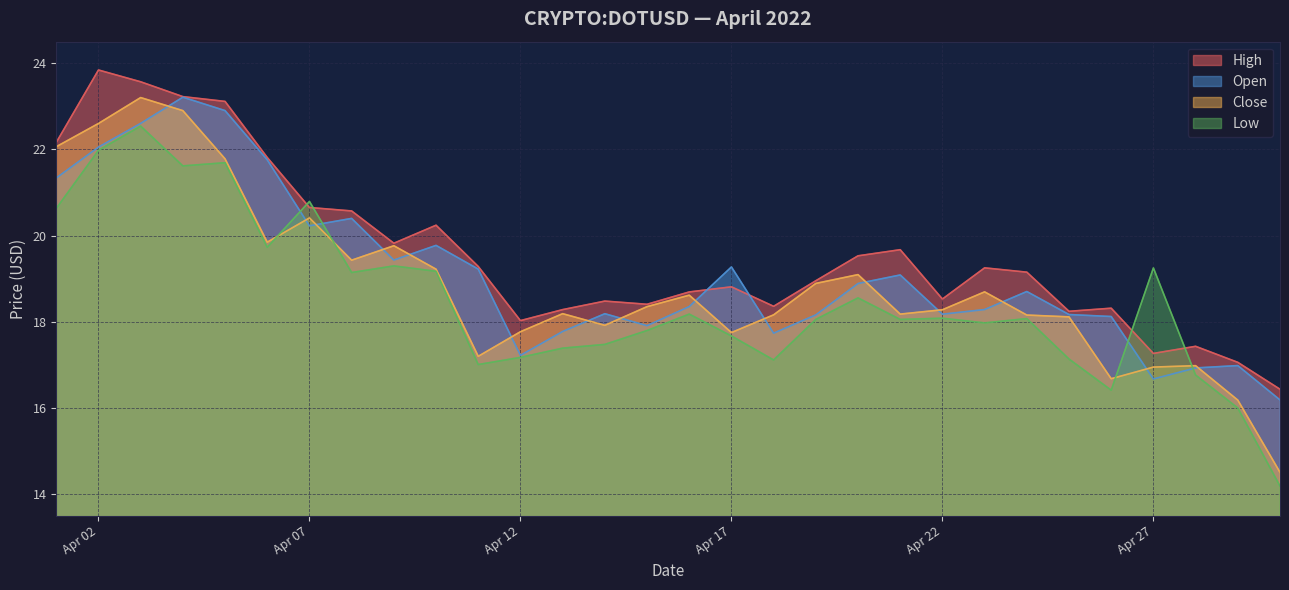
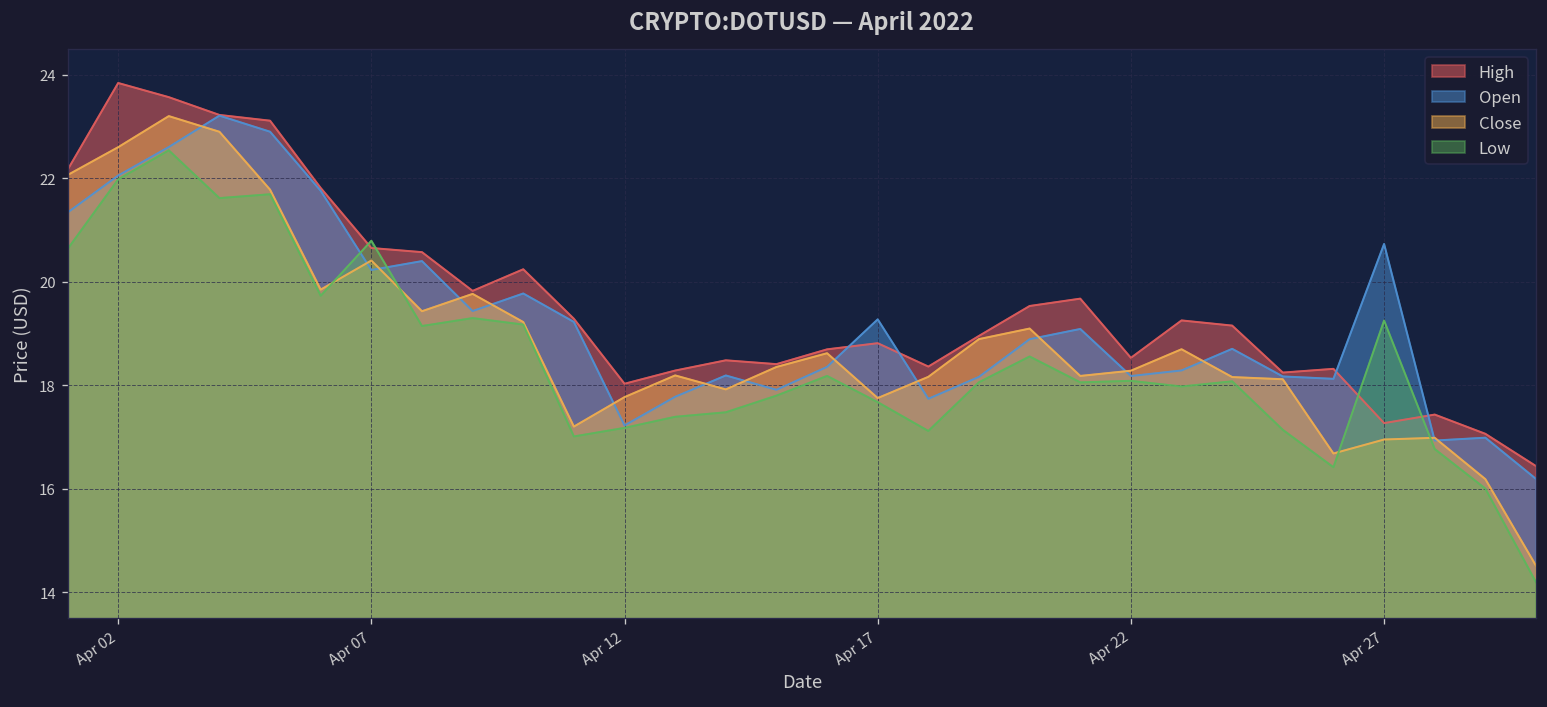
Open, Apr 27: 16.7 -> 20.7
